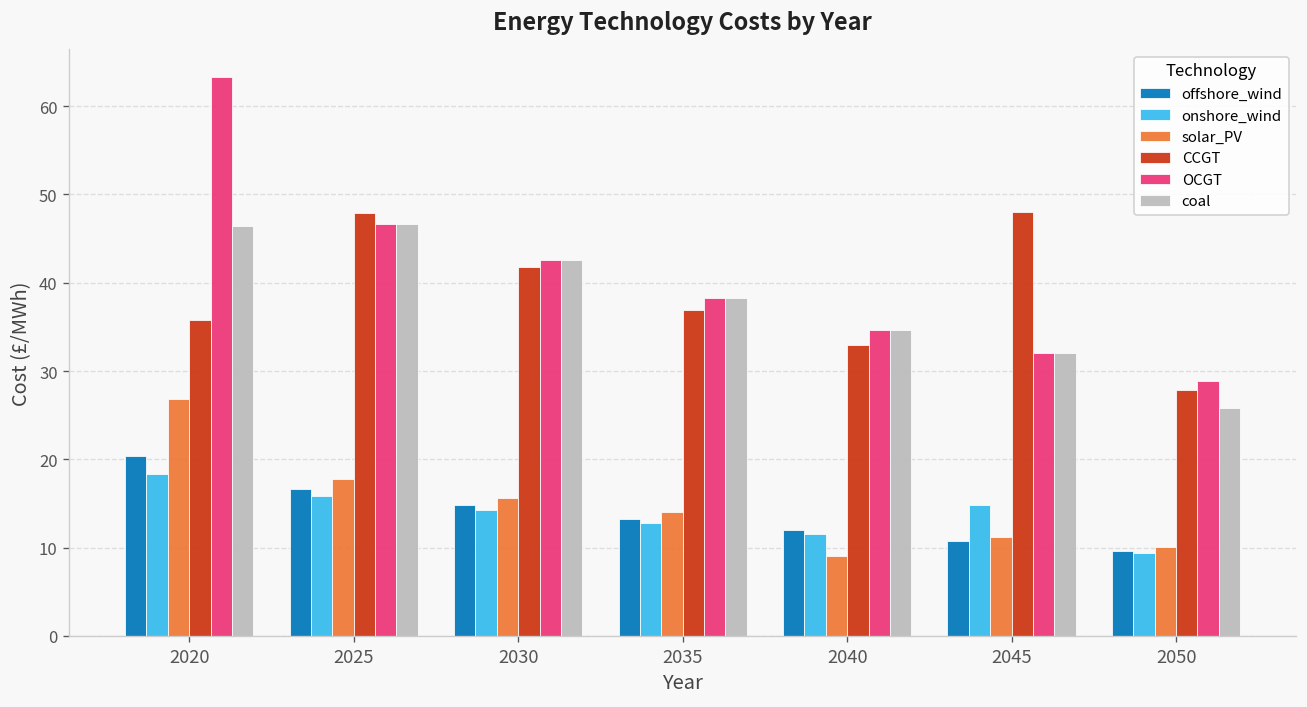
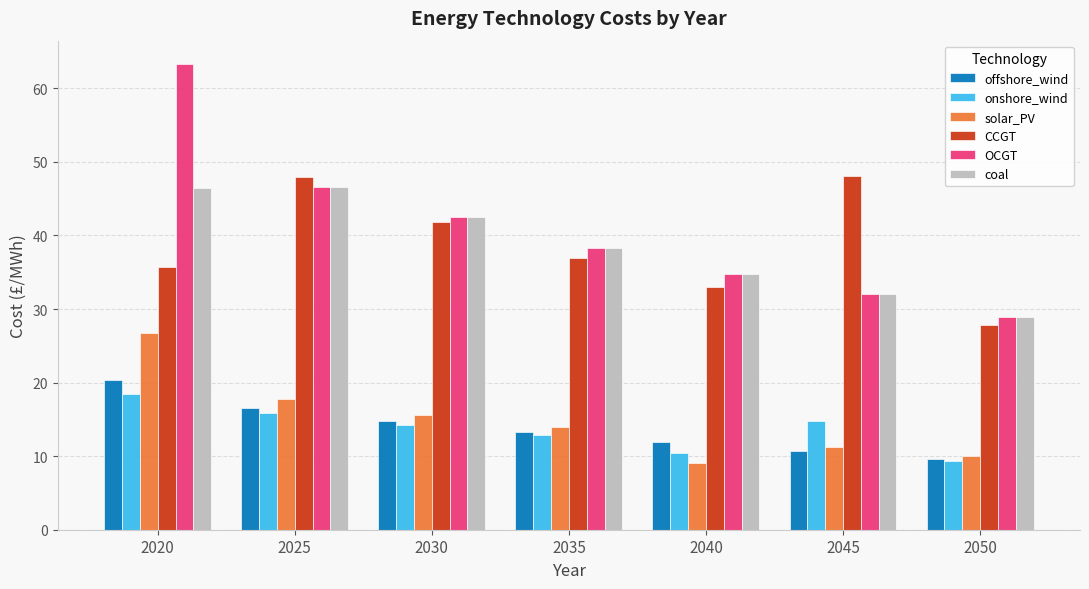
onshore_wind, 2040: 12 -> 10
coal, 2050: 26 -> 29
